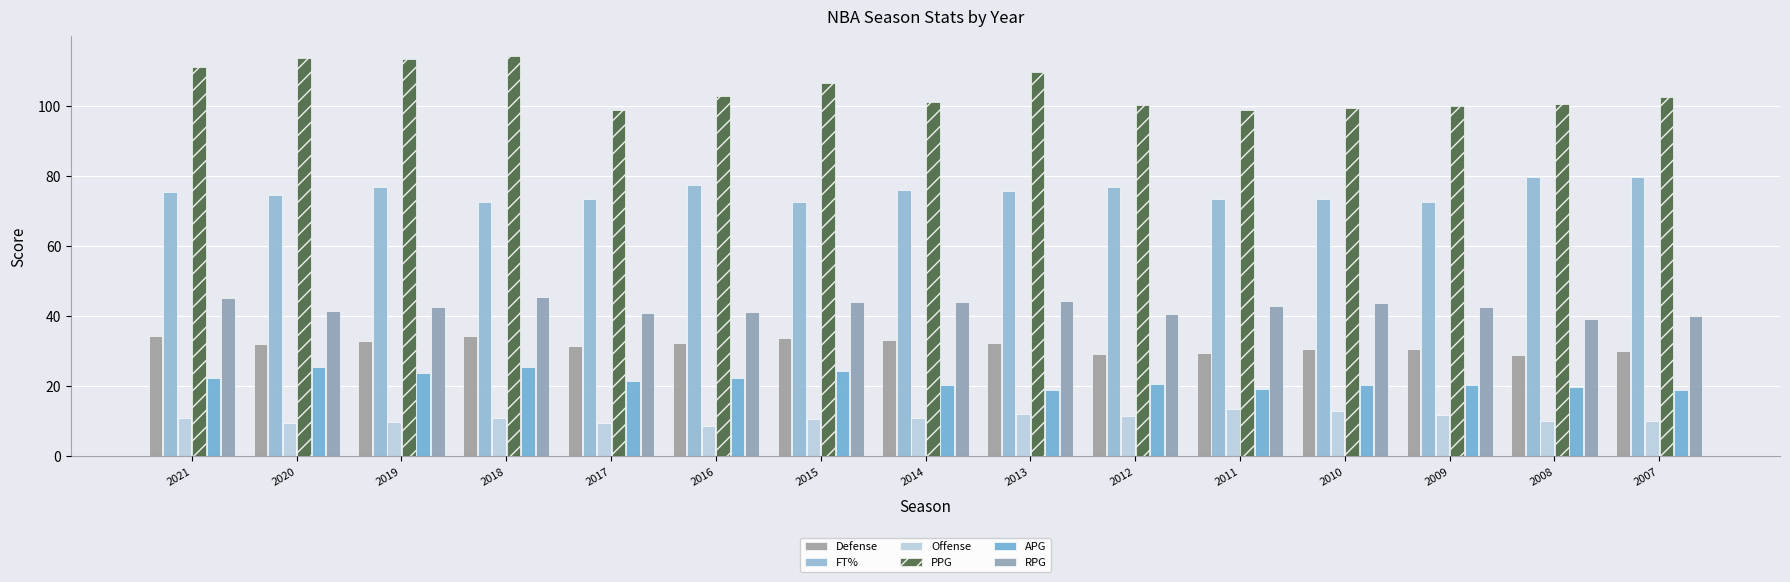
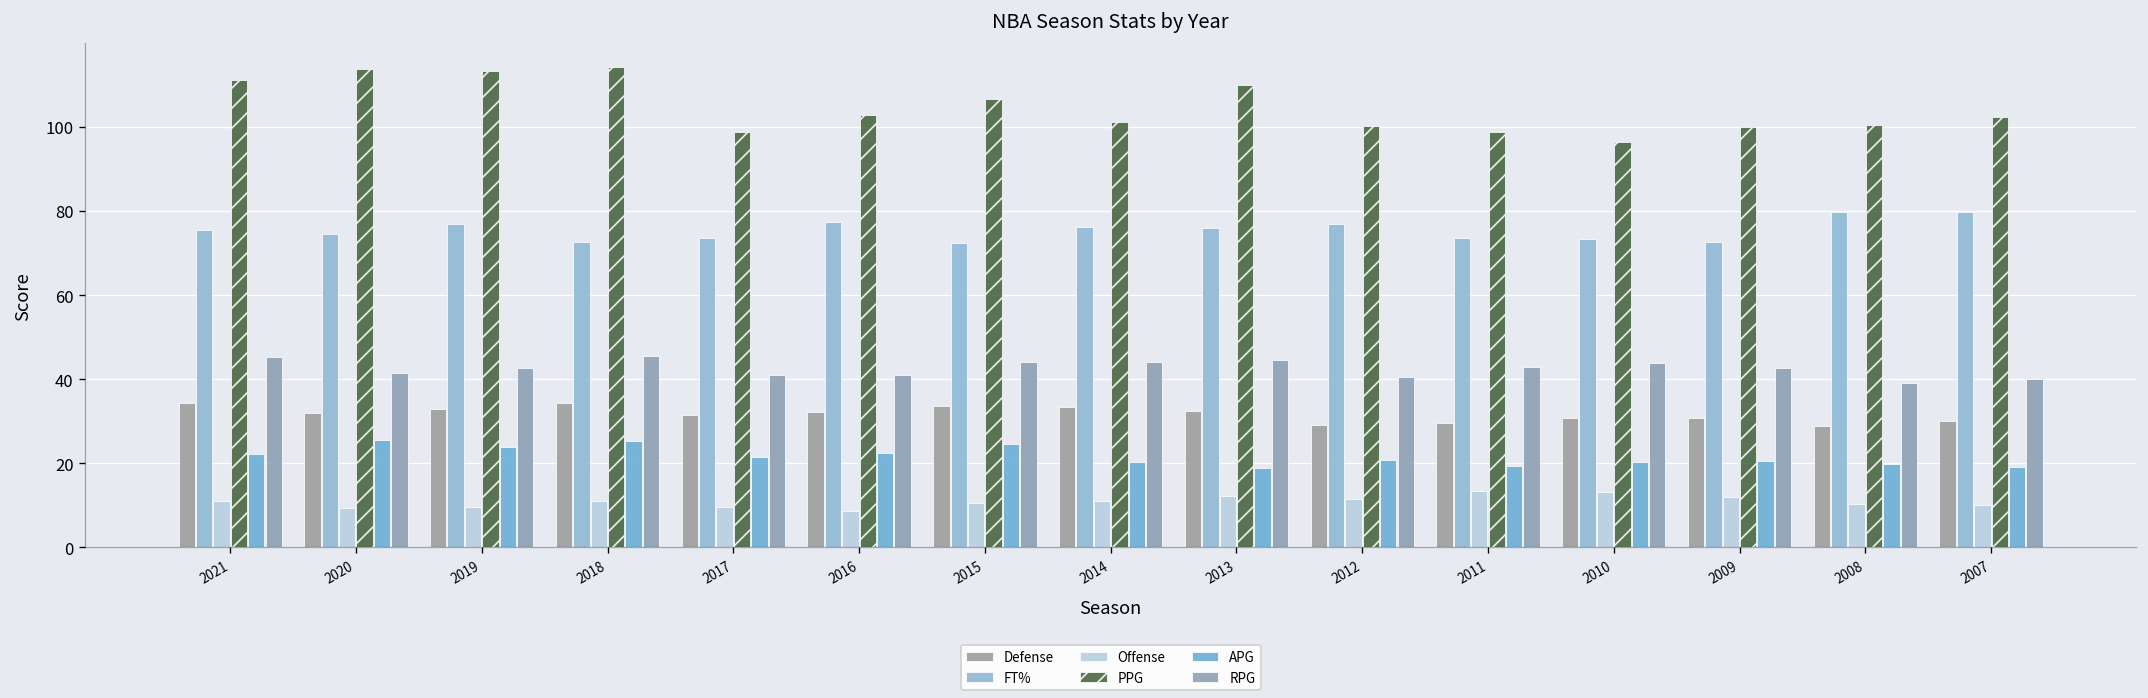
PPG, 2010: 99 -> 97
